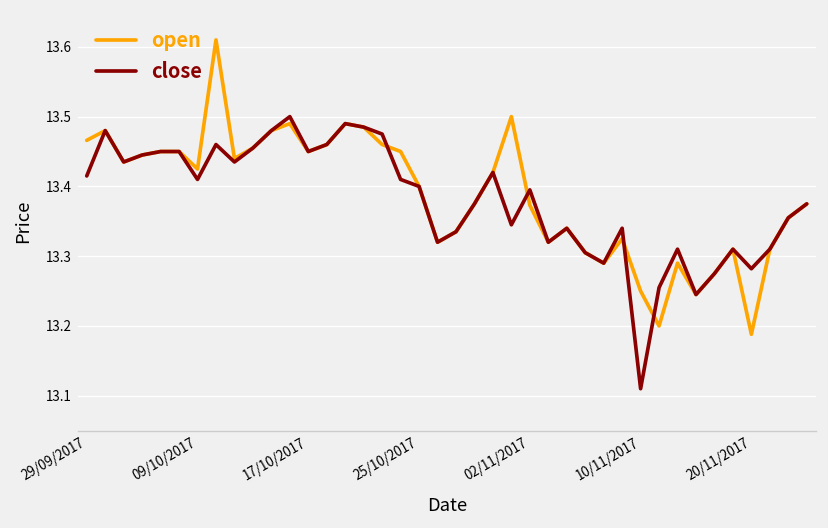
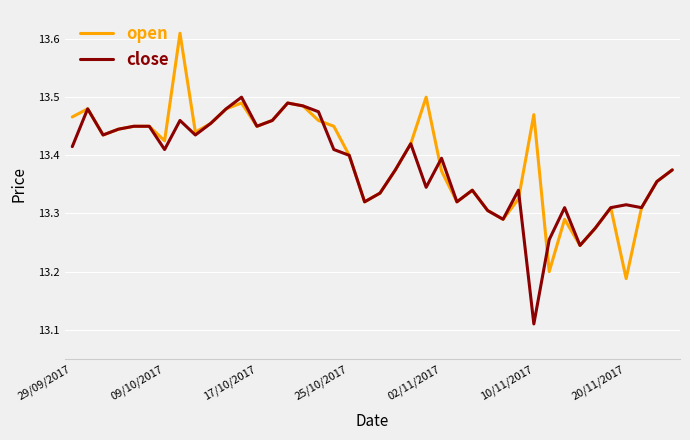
open, 10/11/2017: 13.25 -> 13.47
close, 20/11/2017: 13.28 -> 13.32
